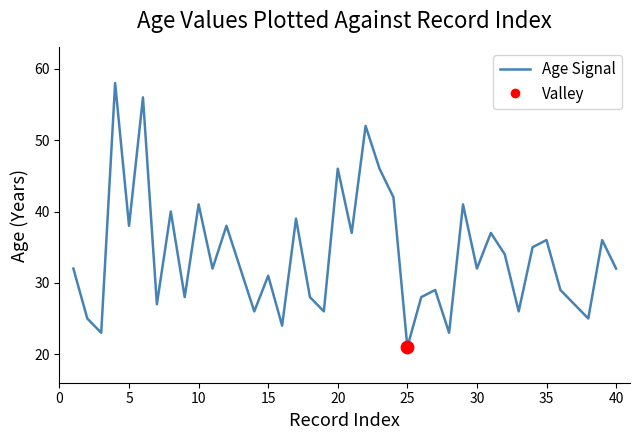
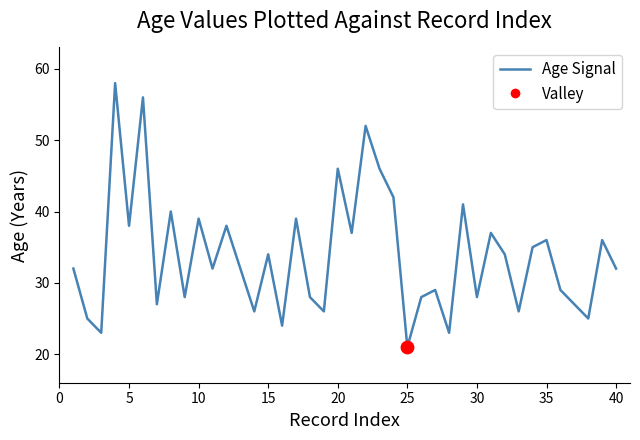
Age Signal, 10: 41 -> 39
Age Signal, 15: 31 -> 34
Age Signal, 30: 32 -> 28
